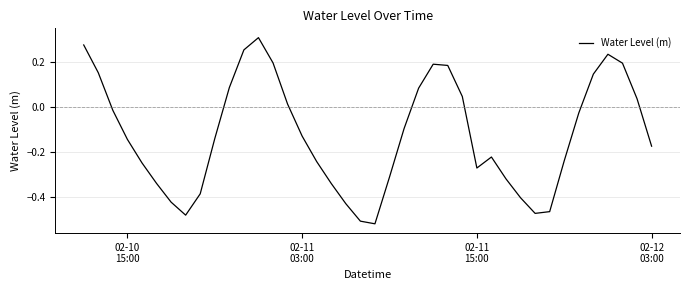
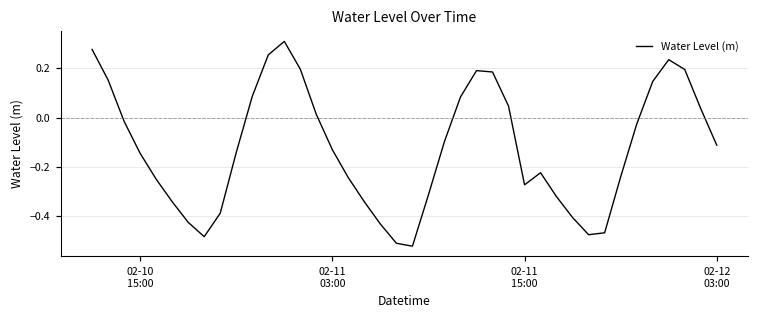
02-12 03:00: -0.17 -> -0.11
